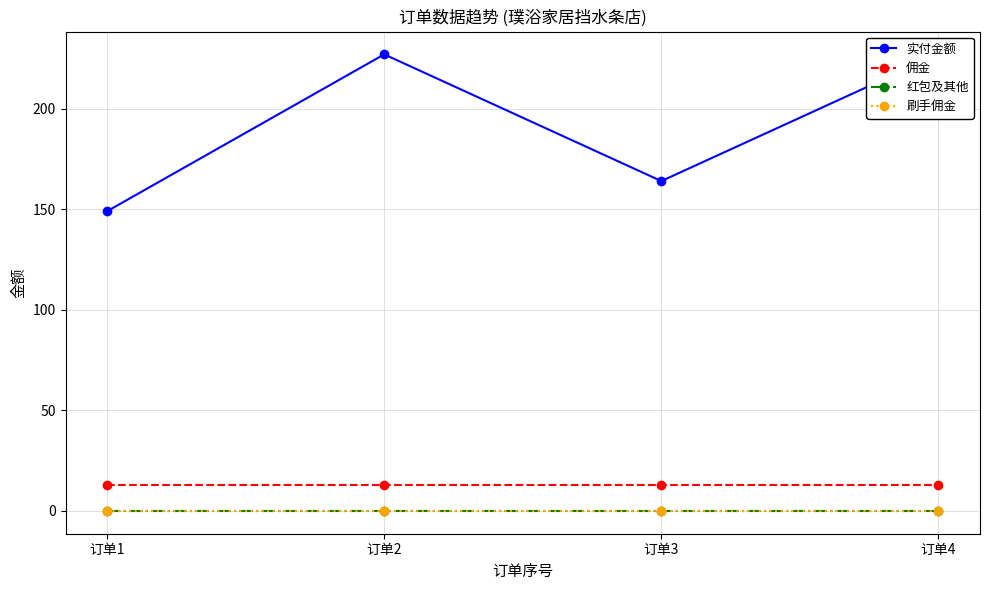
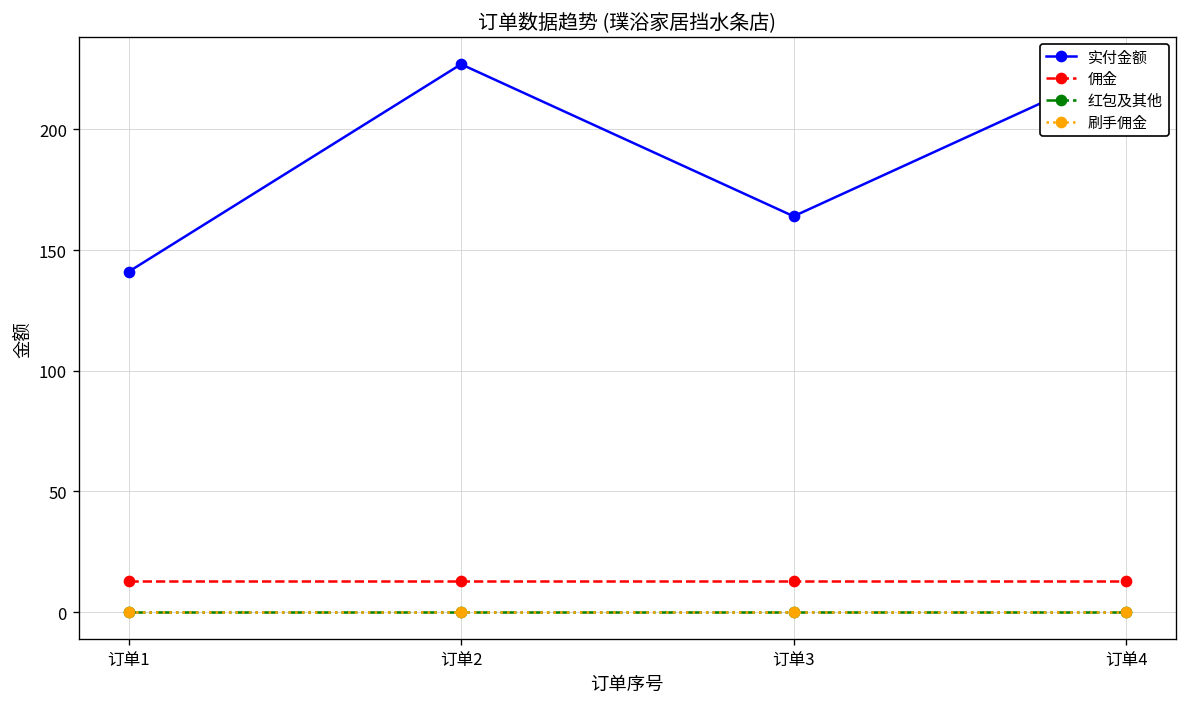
实付金额, 订单1: 149 -> 141
